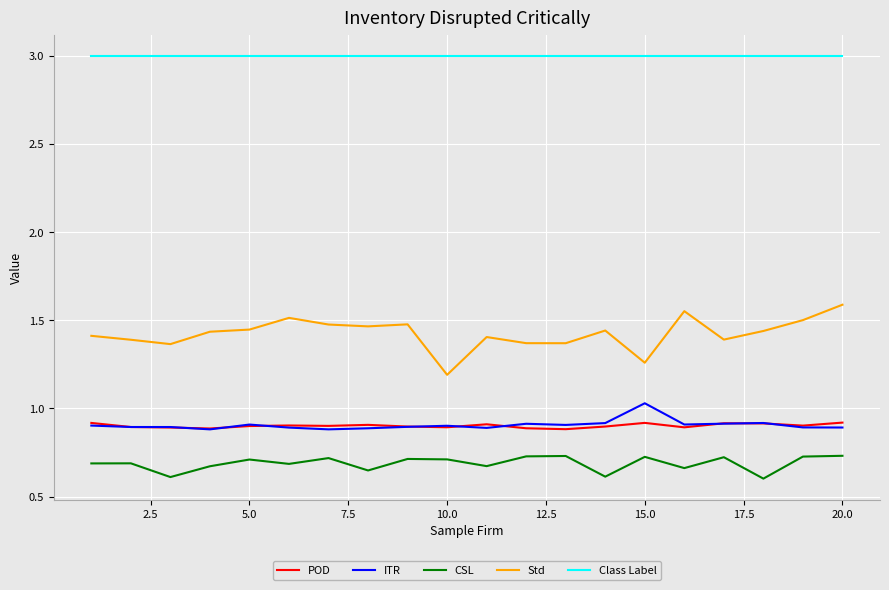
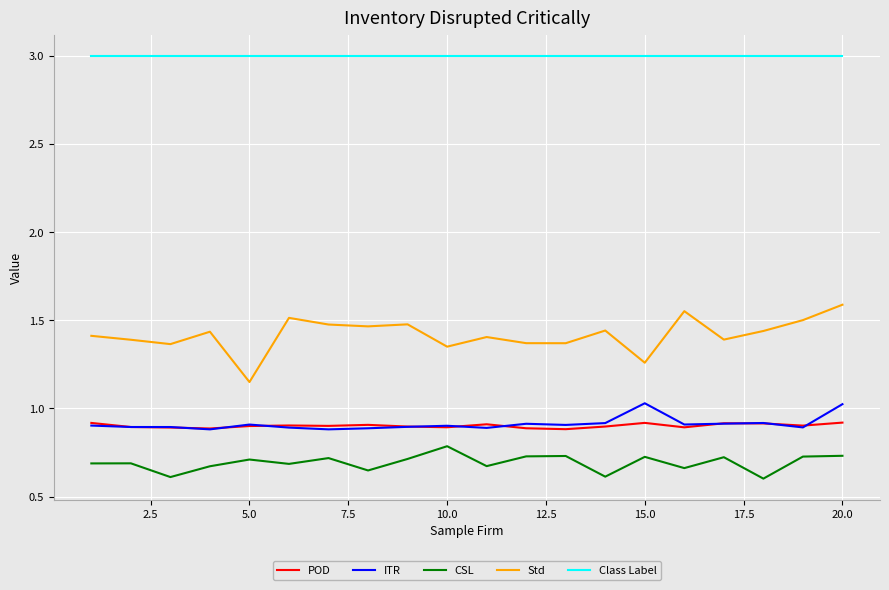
Std, 5.0: 1.45 -> 1.15
CSL, 10.0: 0.71 -> 0.79
Std, 10.0: 1.19 -> 1.35
ITR, 20.0: 0.89 -> 1.02
